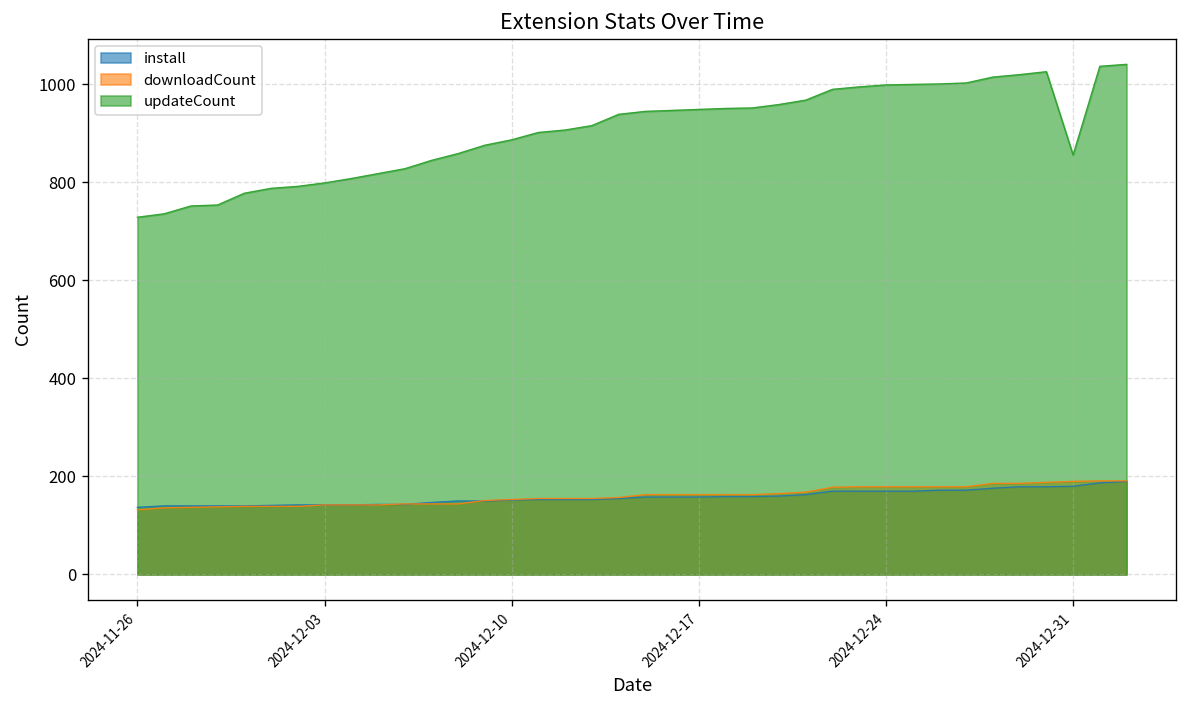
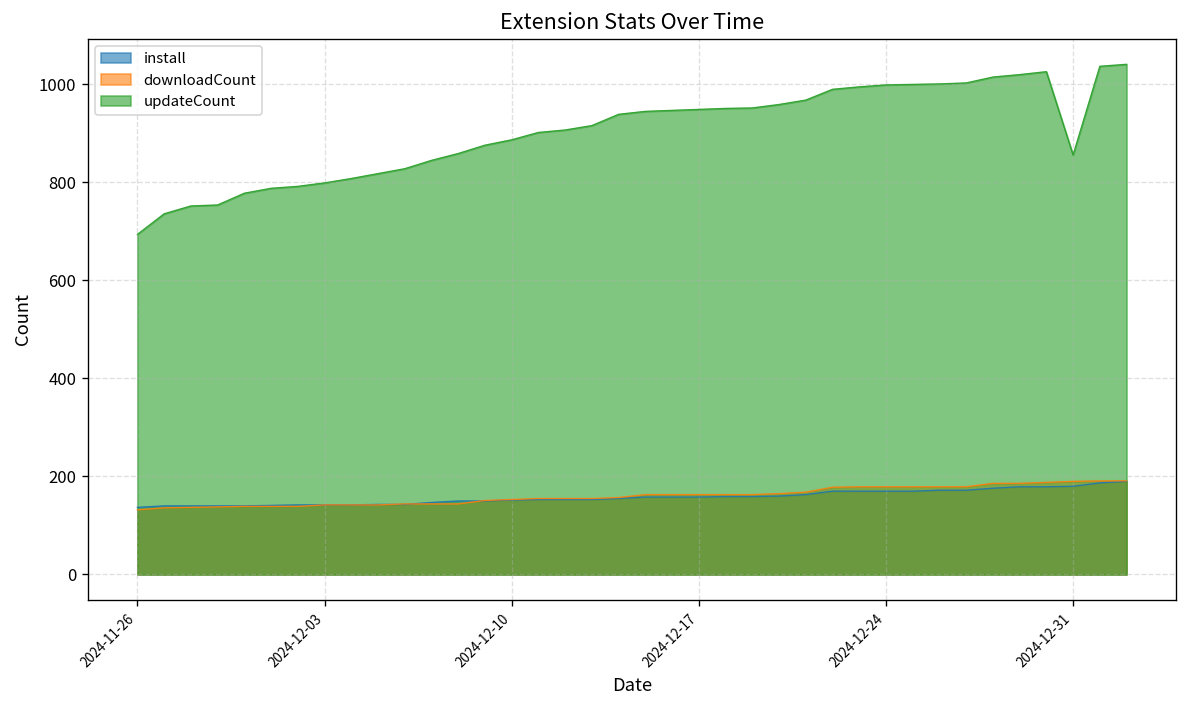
updateCount, 2024-11-26: 730 -> 690
